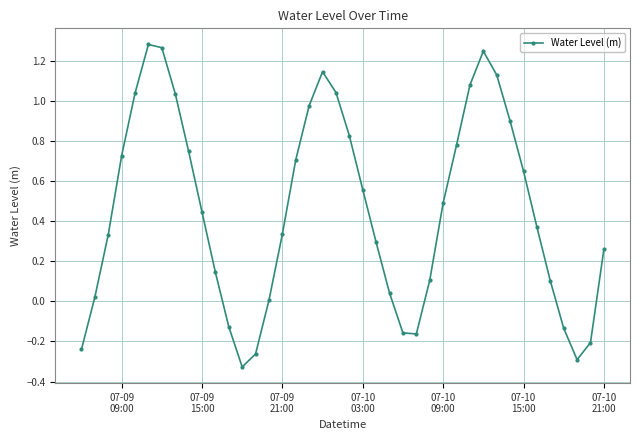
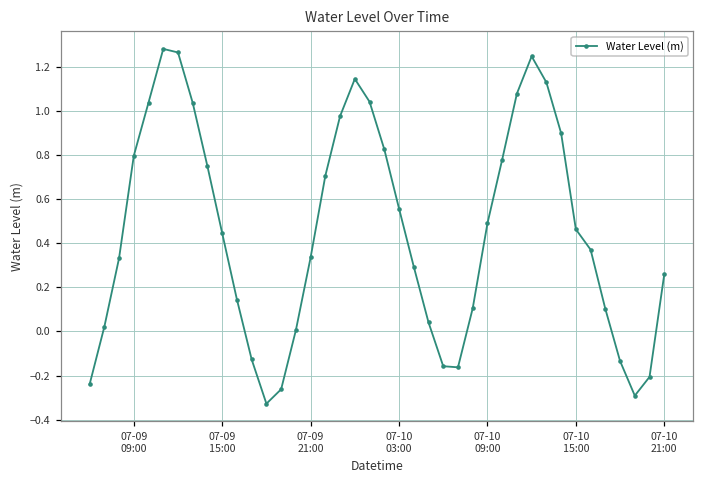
07-09 09:00: 0.73 -> 0.80
07-10 15:00: 0.65 -> 0.46
